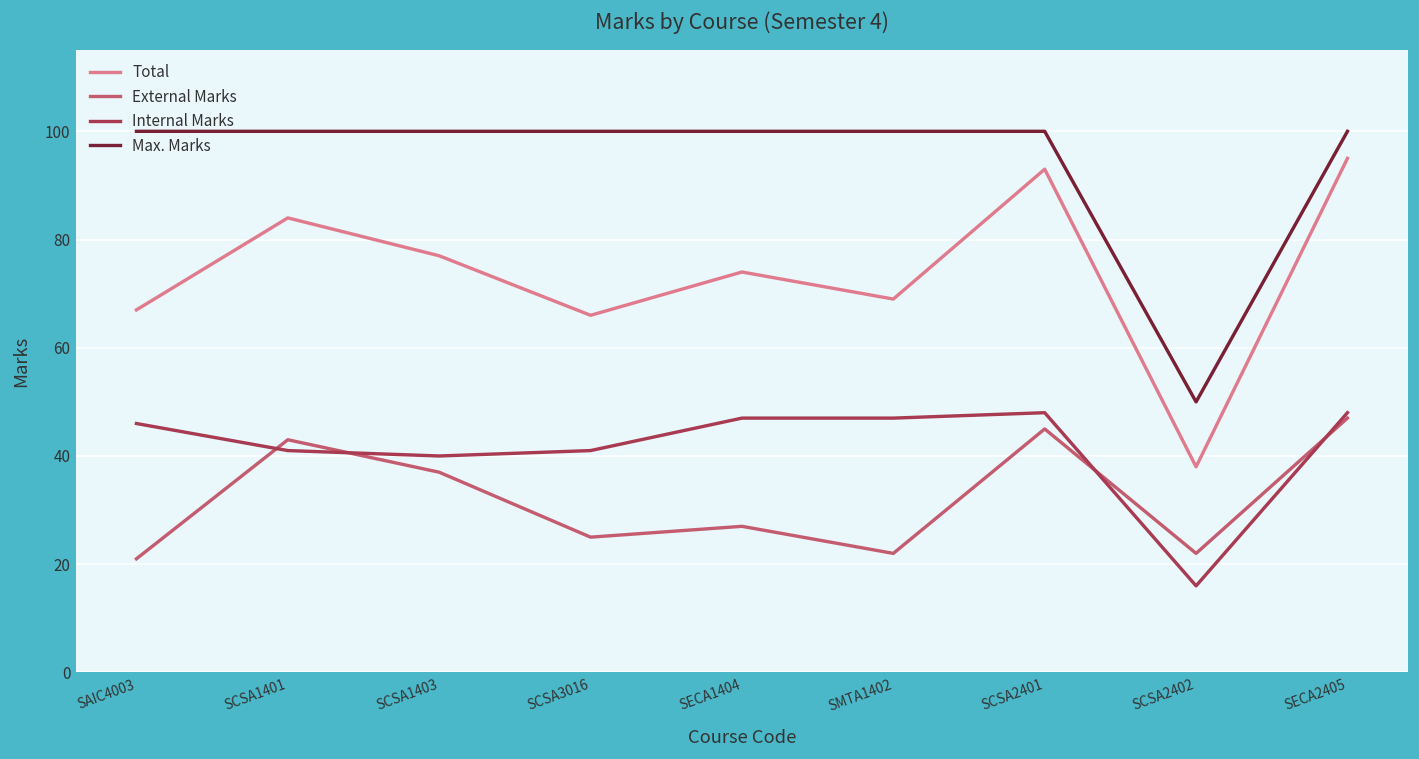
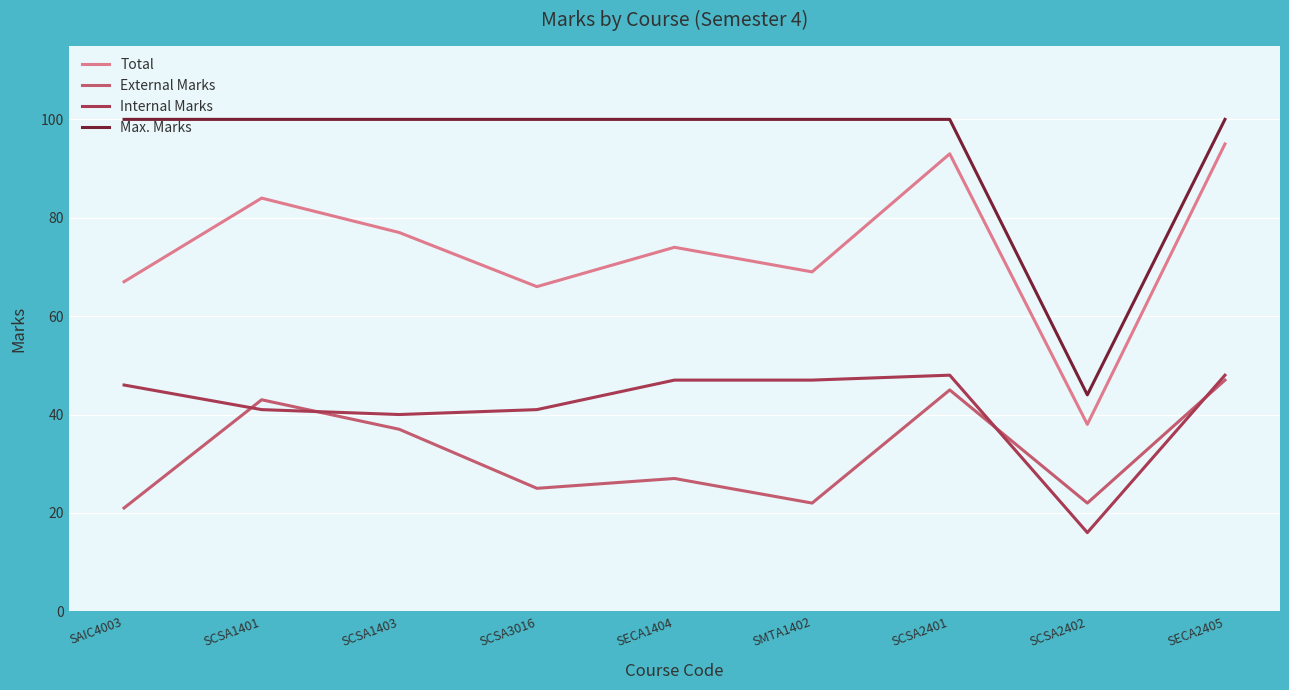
Max. Marks, SCSA2402: 50 -> 44
